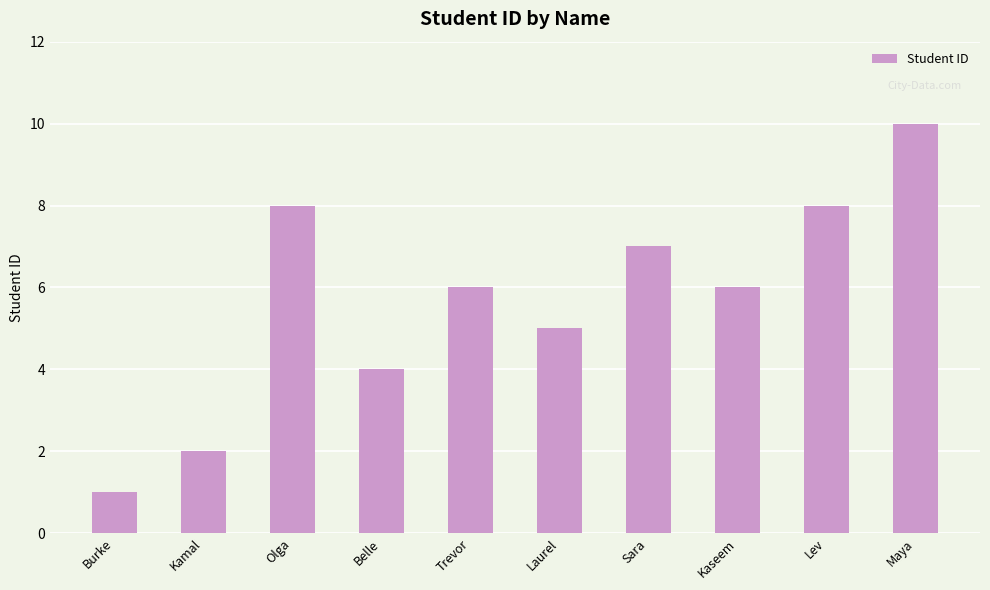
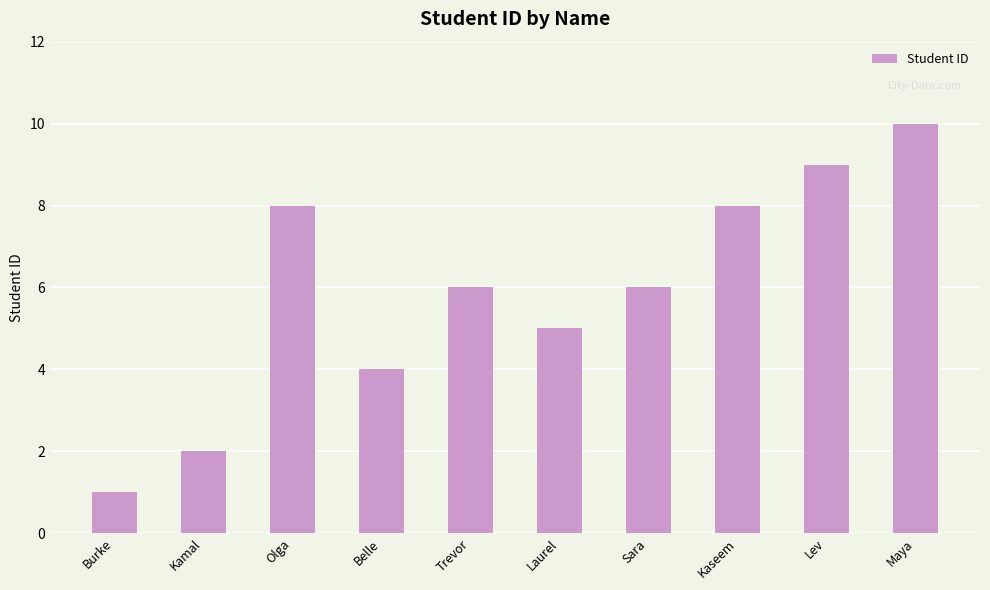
Sara: 7 -> 6
Kaseem: 6 -> 8
Lev: 8 -> 9
